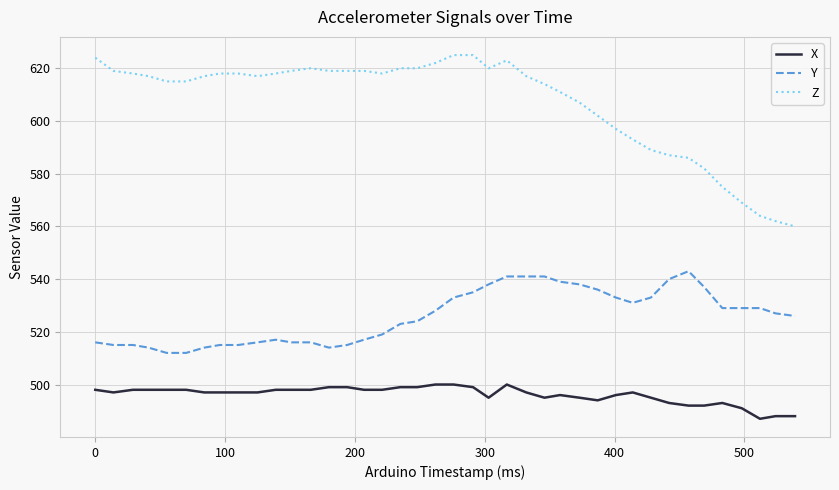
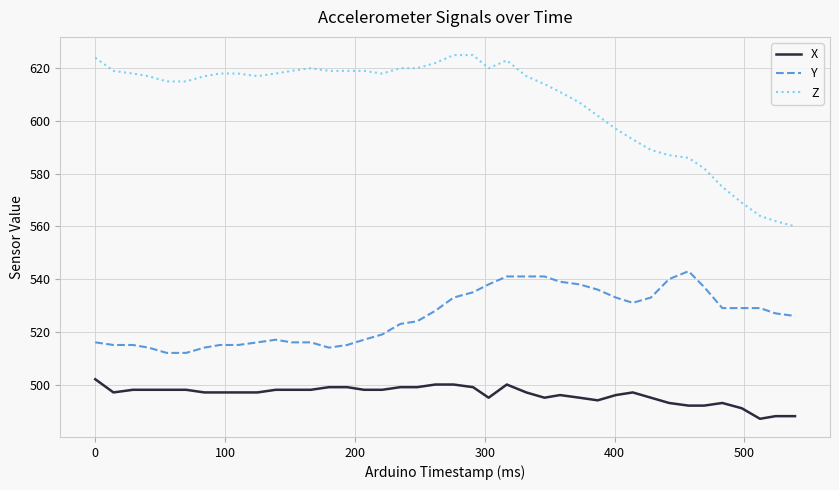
X, 0: 498 -> 502
